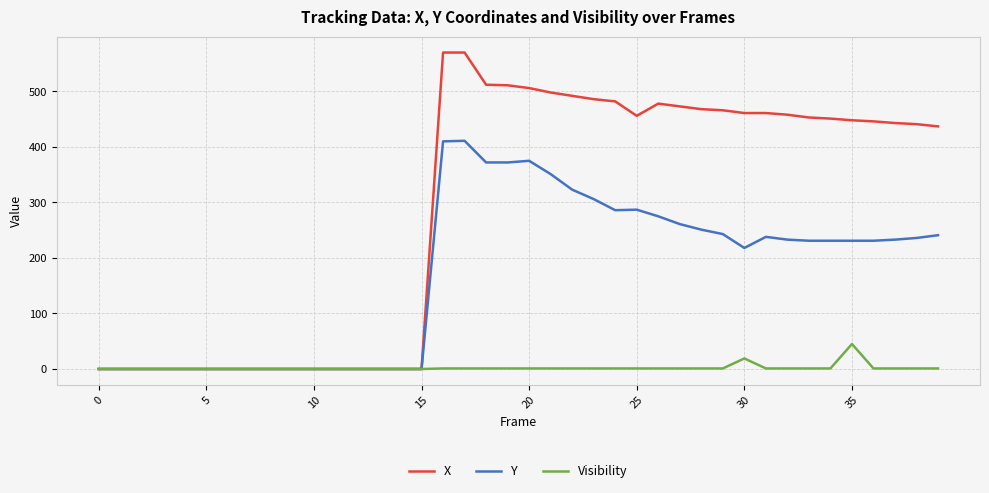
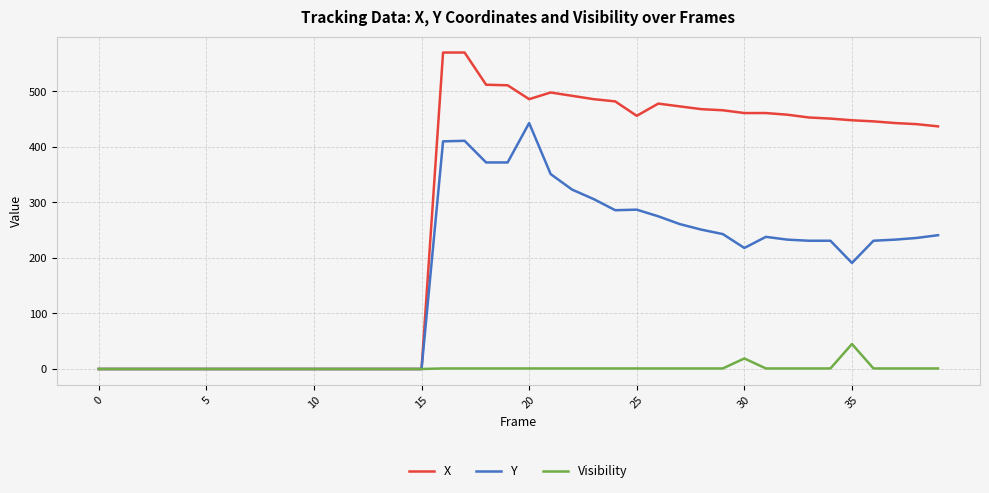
X, 20: 510 -> 490
Y, 20: 380 -> 440
Y, 35: 230 -> 190
